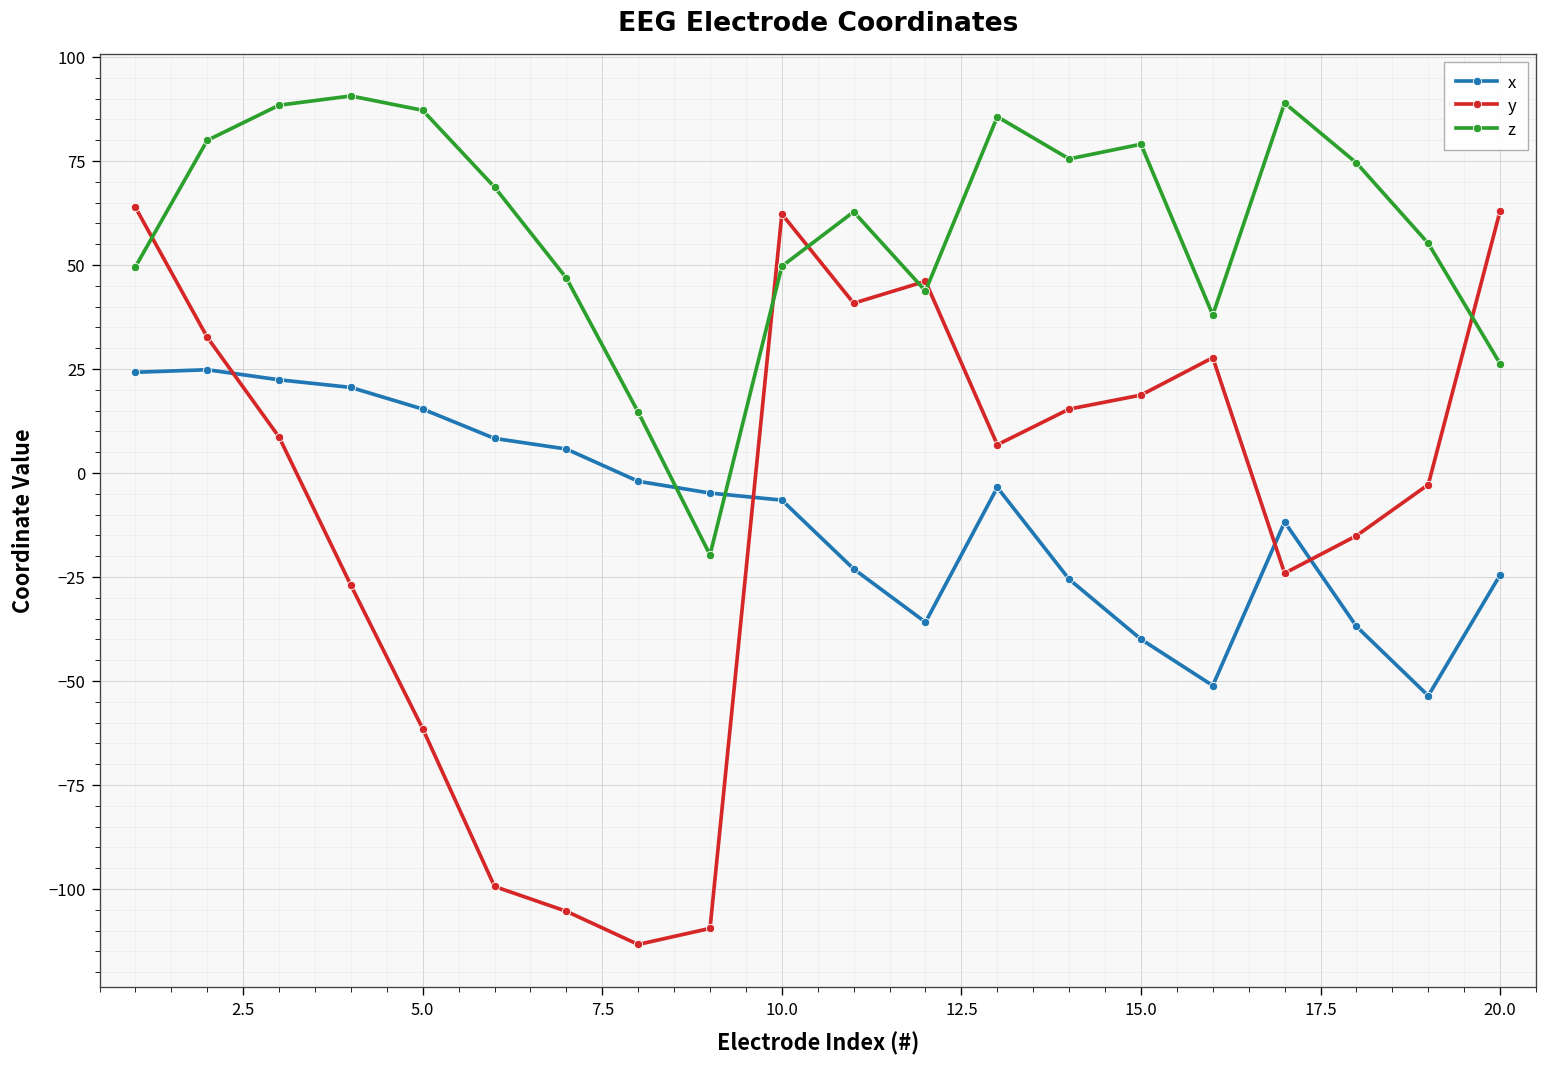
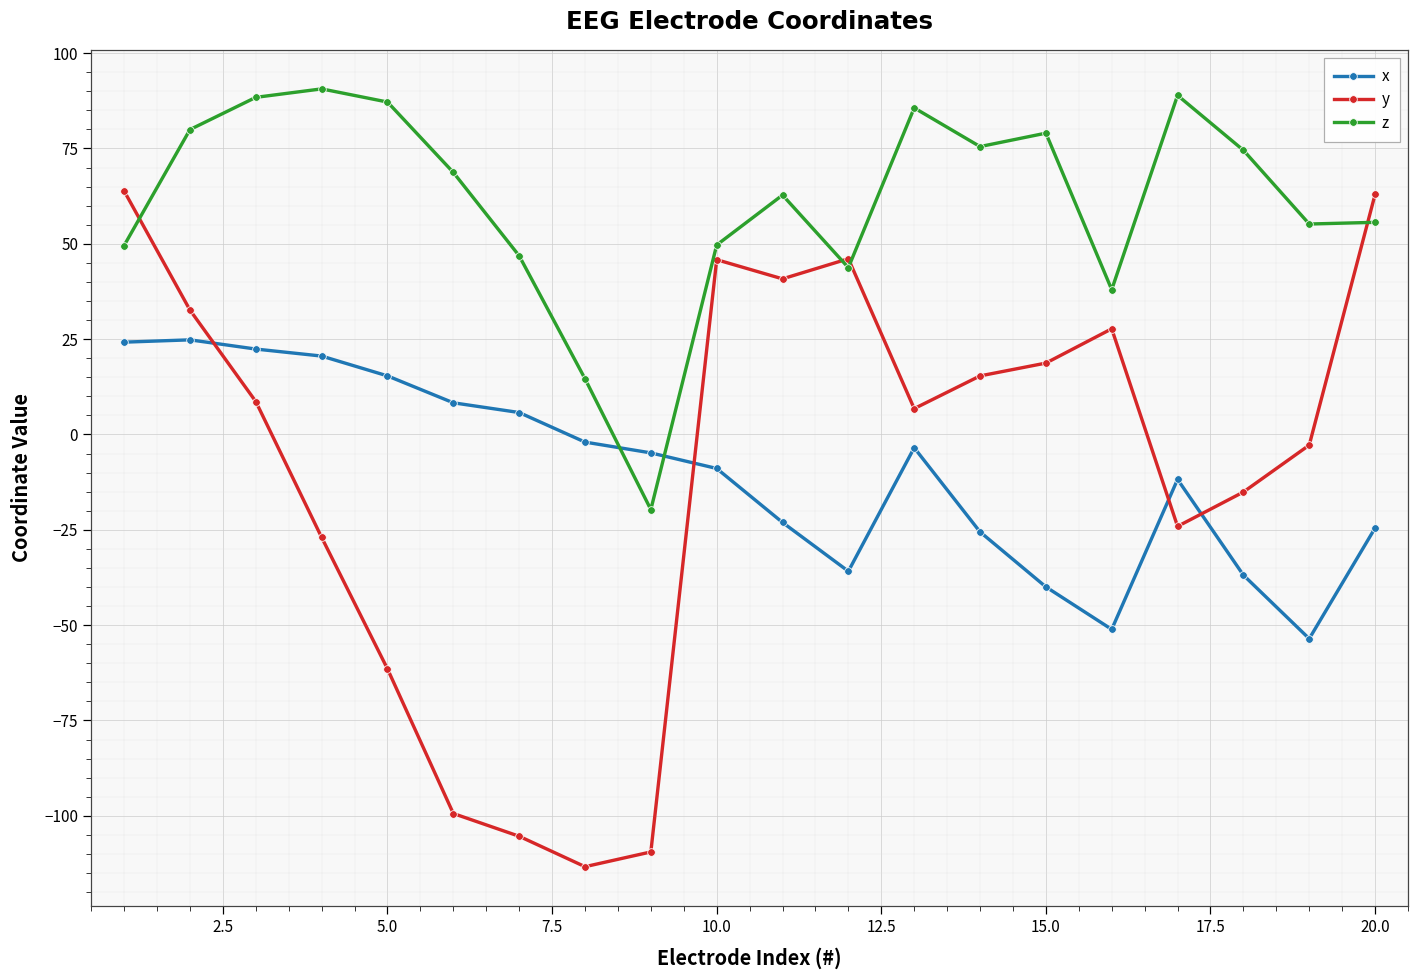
x, 10.0: -7 -> -9
y, 10.0: 62 -> 46
z, 20.0: 26 -> 56
